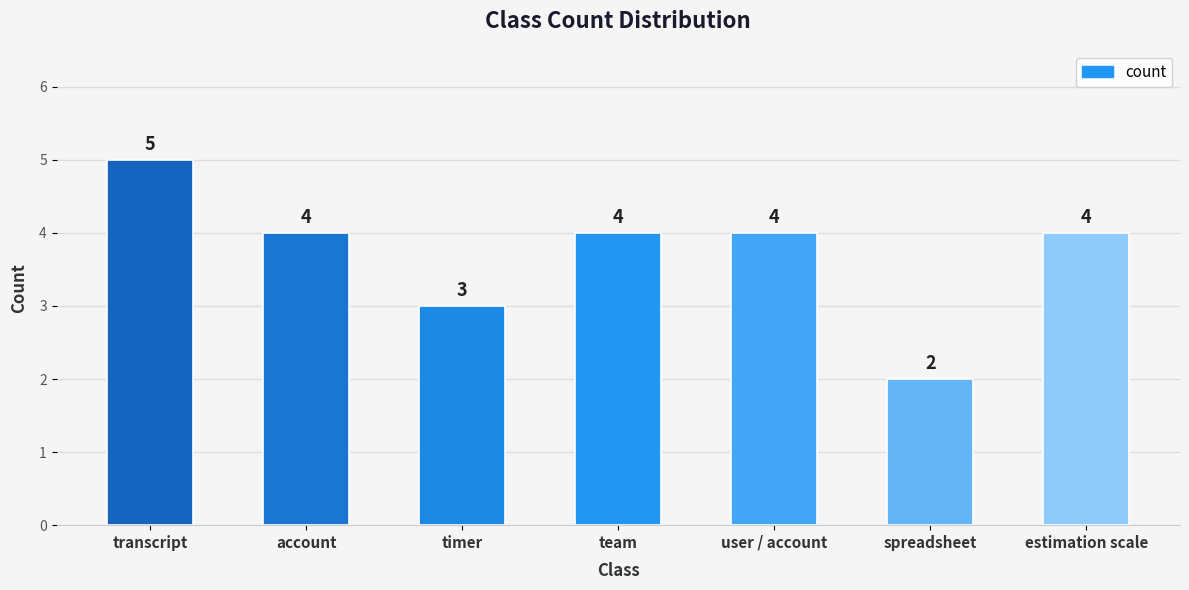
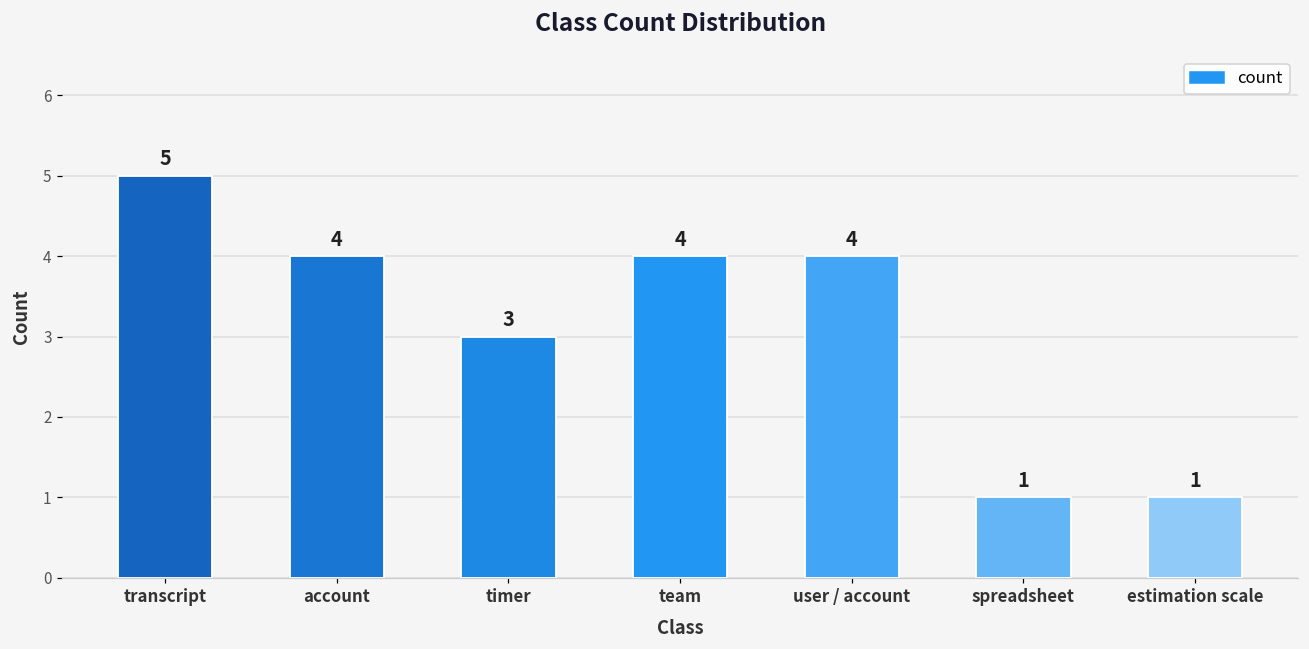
spreadsheet: 2 -> 1
estimation scale: 4 -> 1
